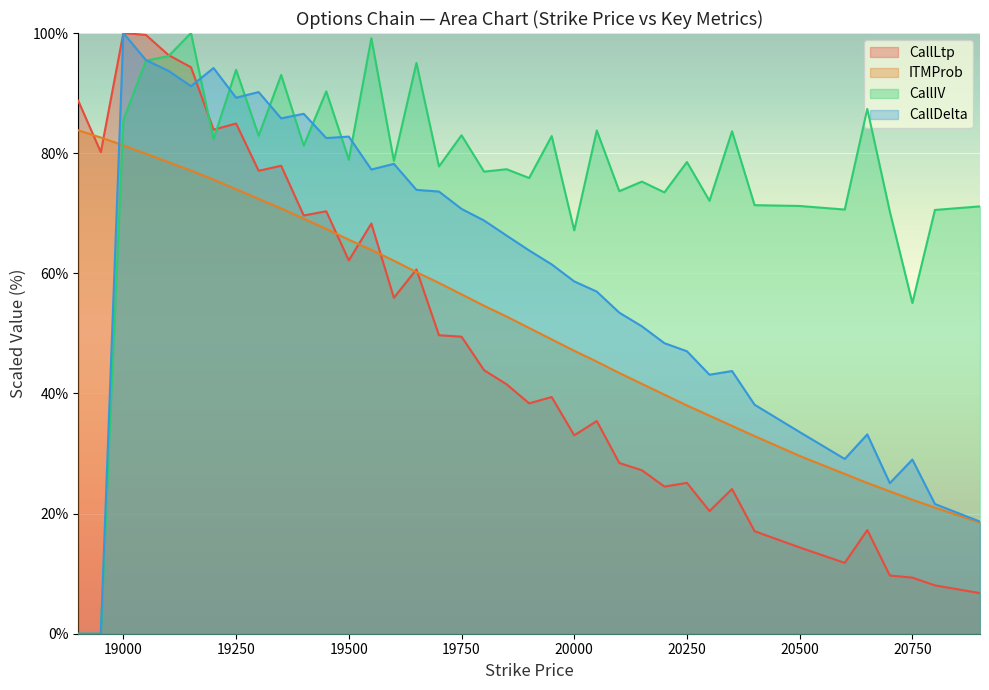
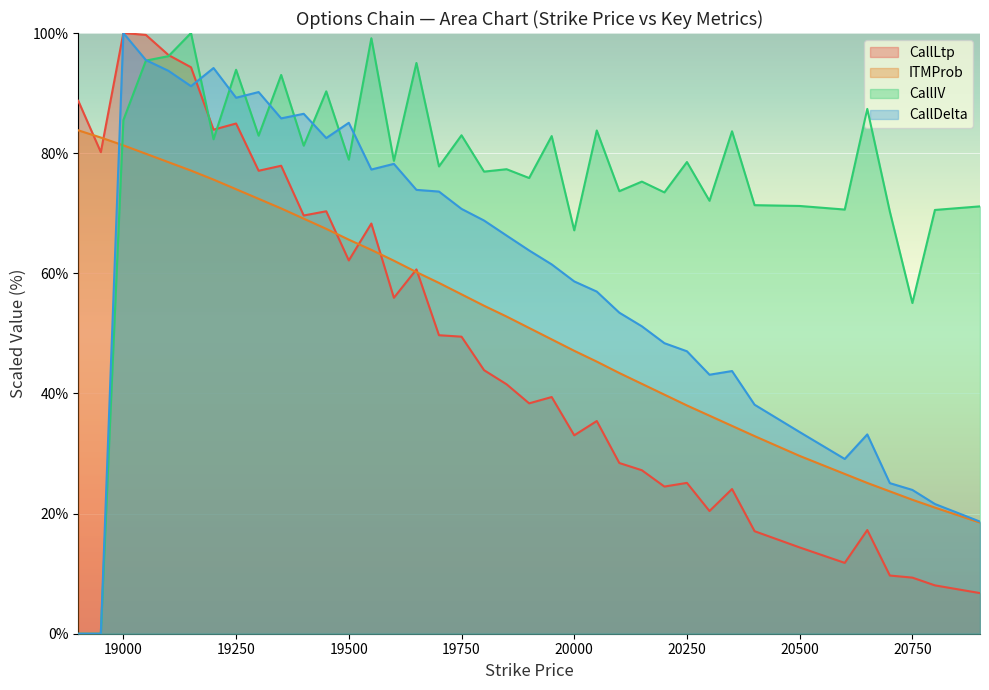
CallDelta, 19500: 83% -> 85%
CallDelta, 20750: 29% -> 24%
